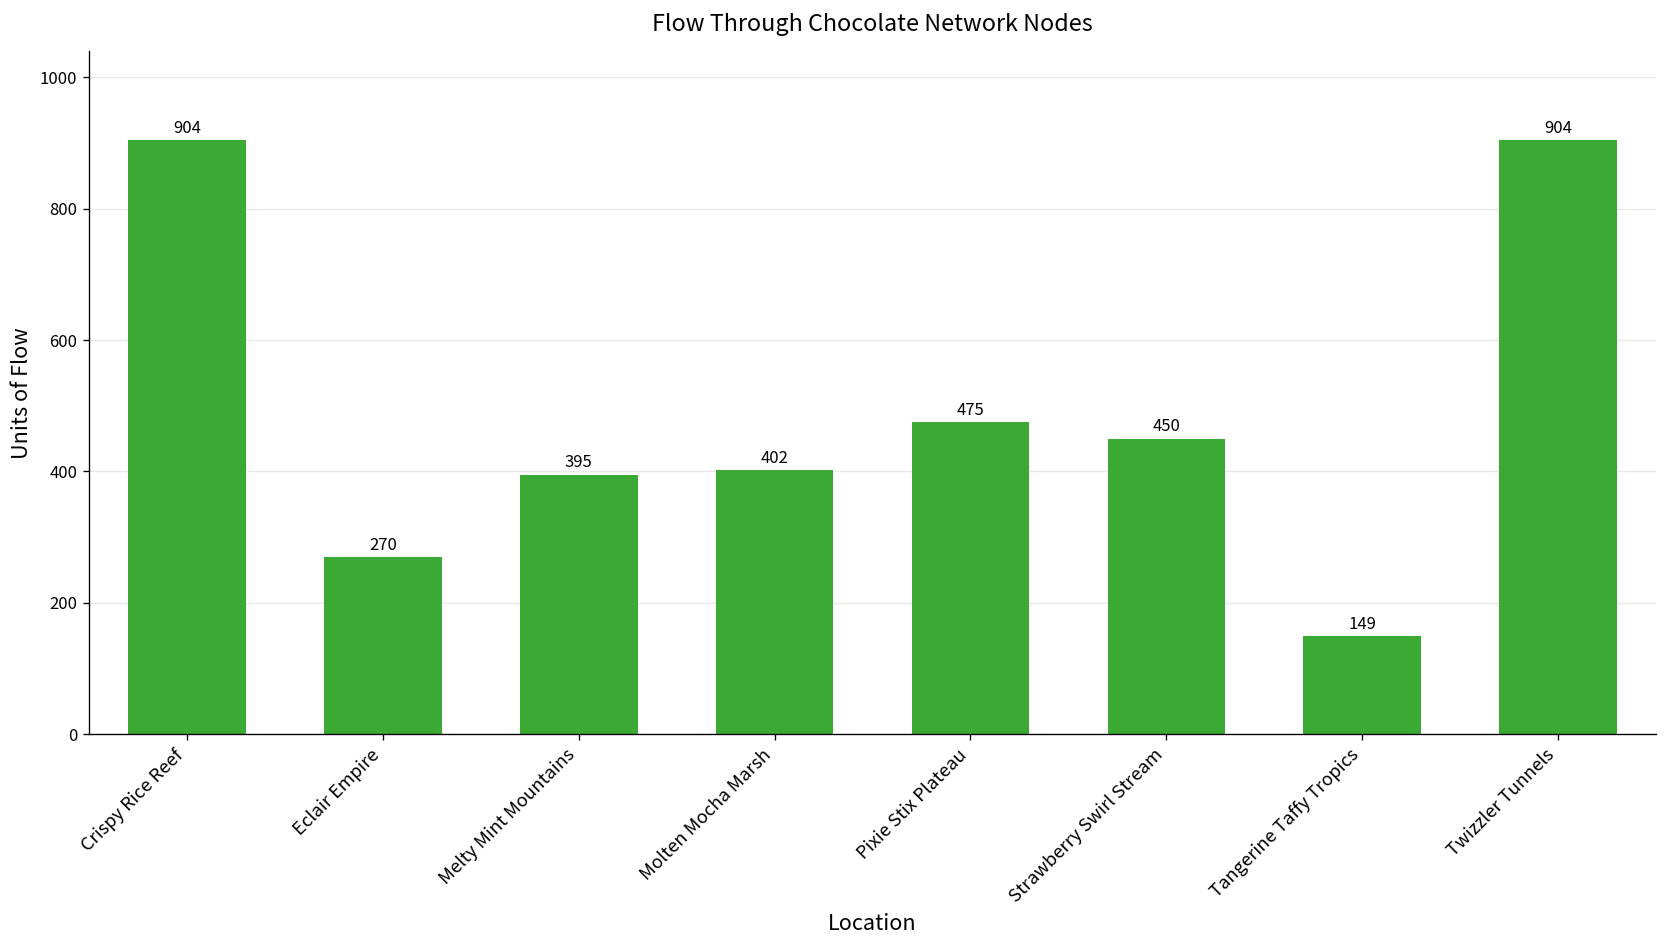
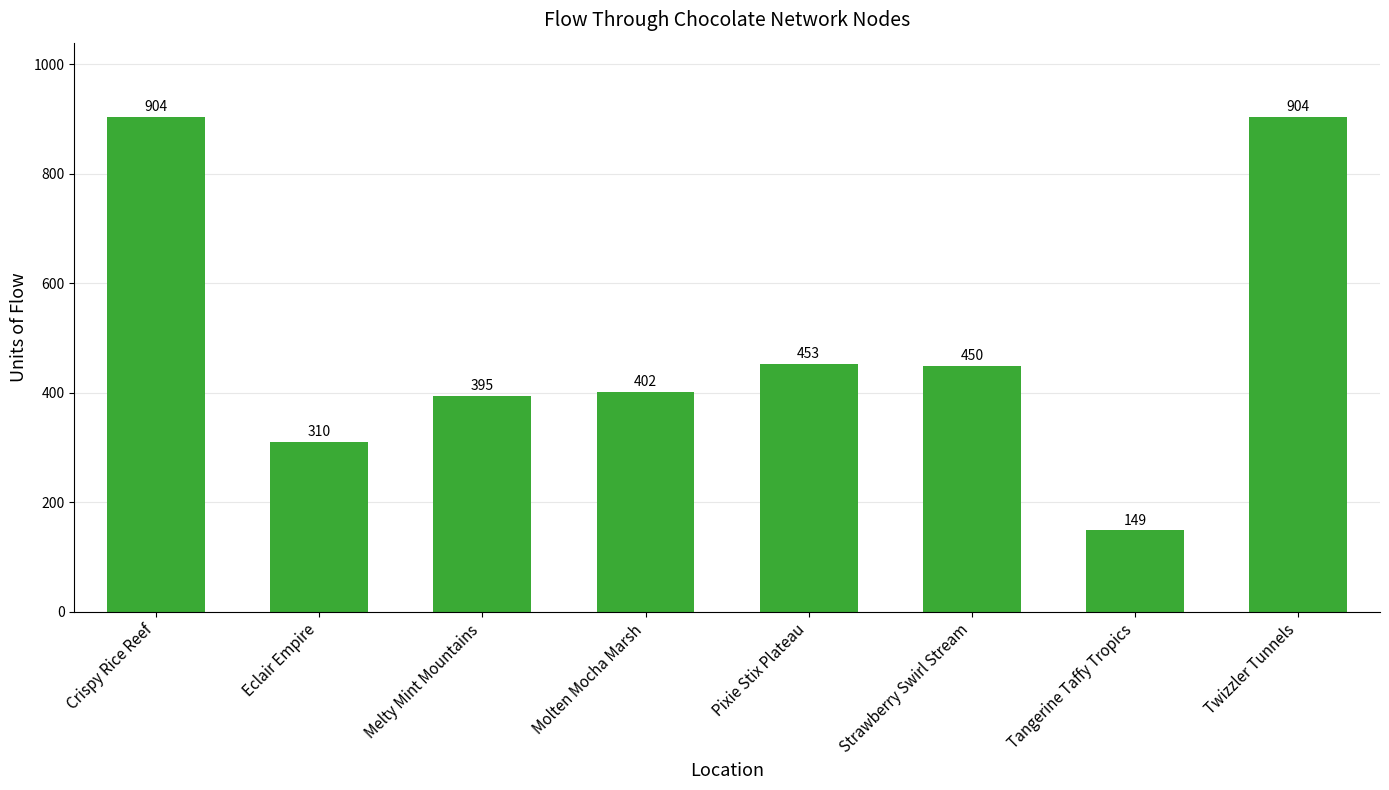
Eclair Empire: 270 -> 310
Pixie Stix Plateau: 475 -> 453
